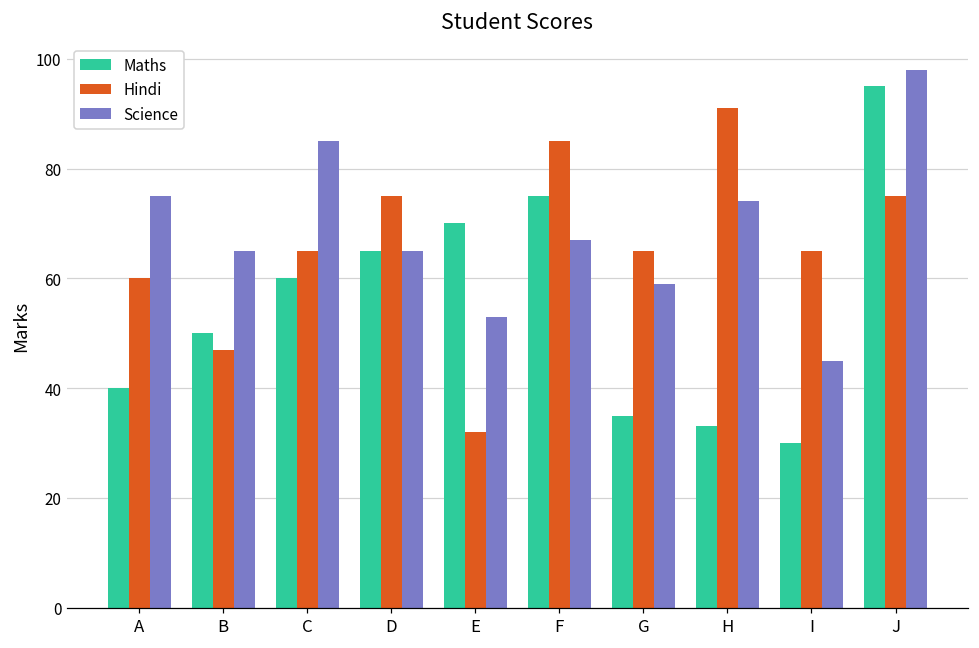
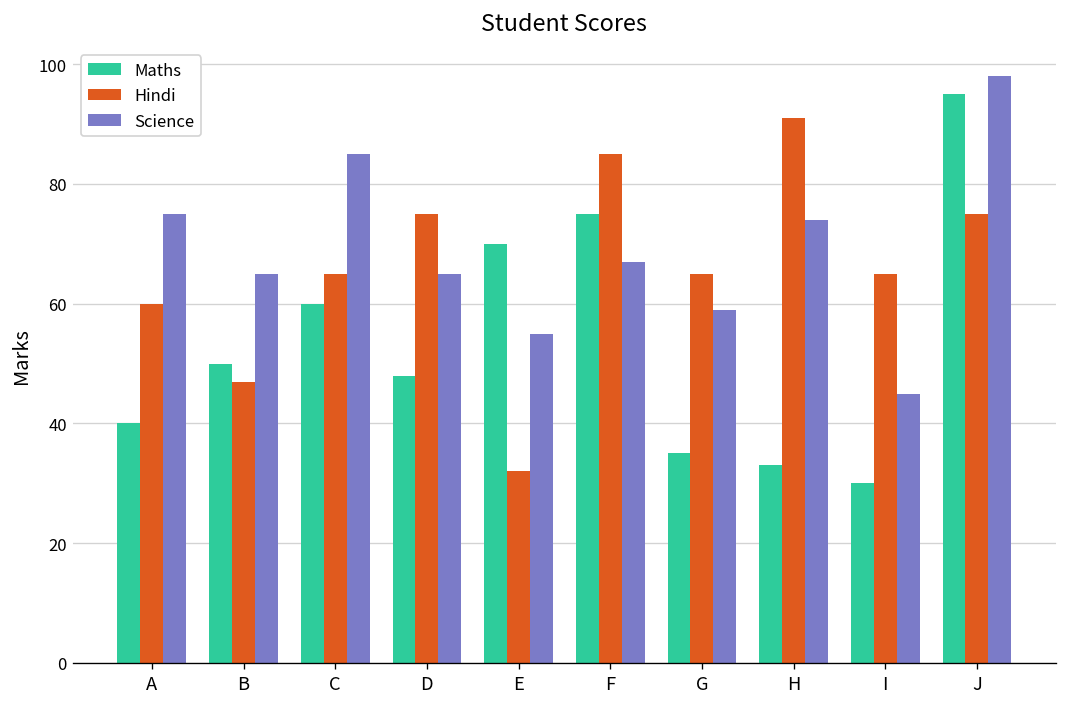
Maths, D: 65 -> 48
Science, E: 53 -> 55
